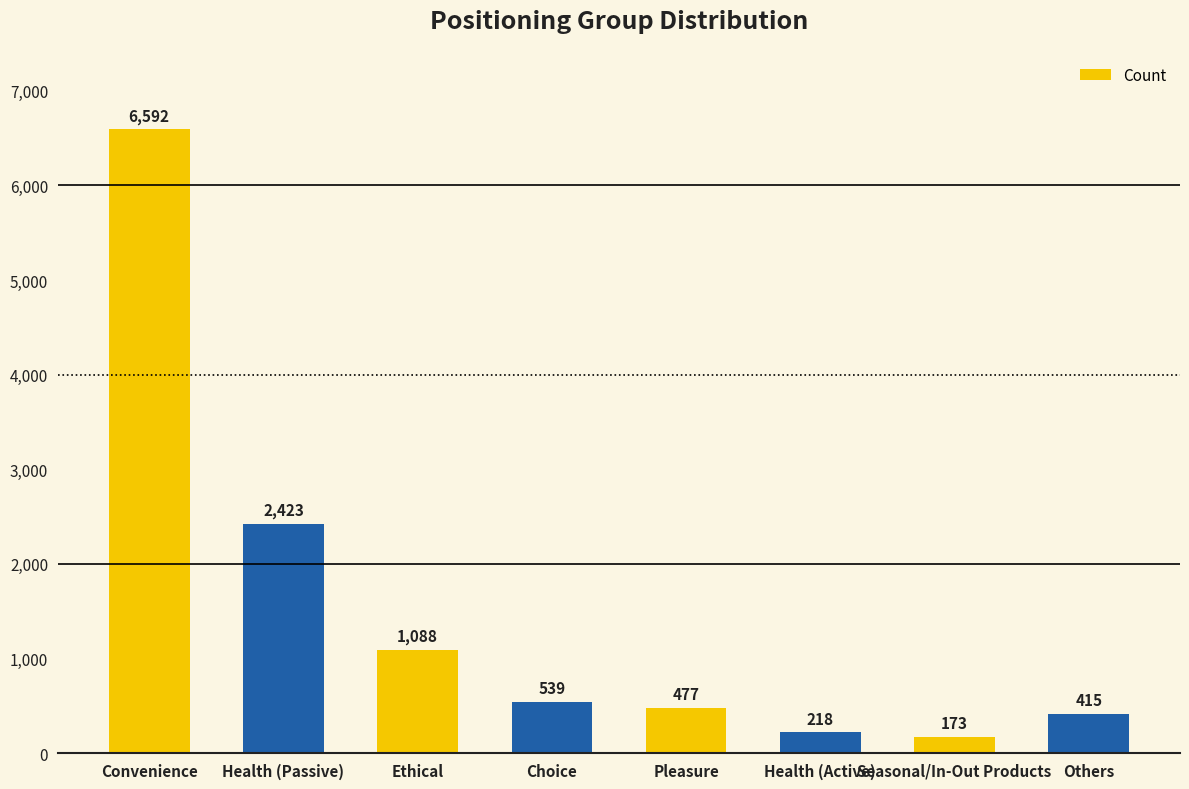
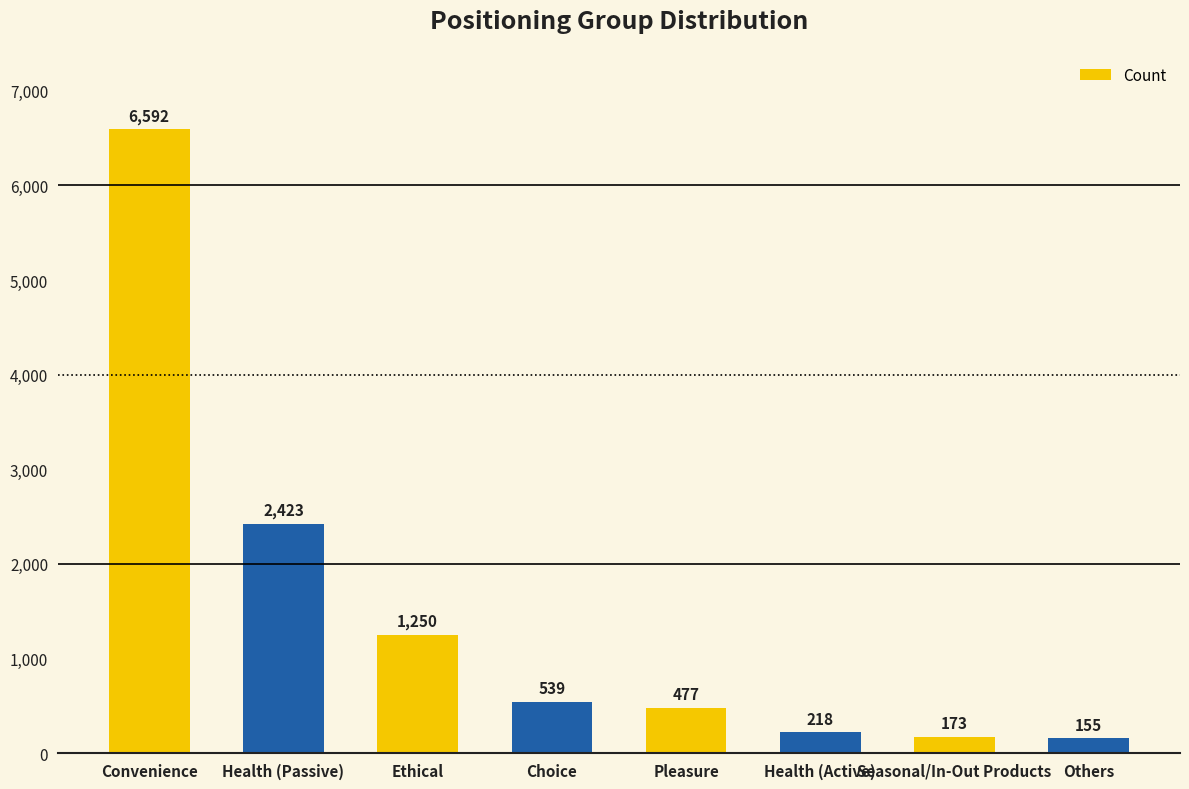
Ethical: 1,088 -> 1,250
Others: 415 -> 155
